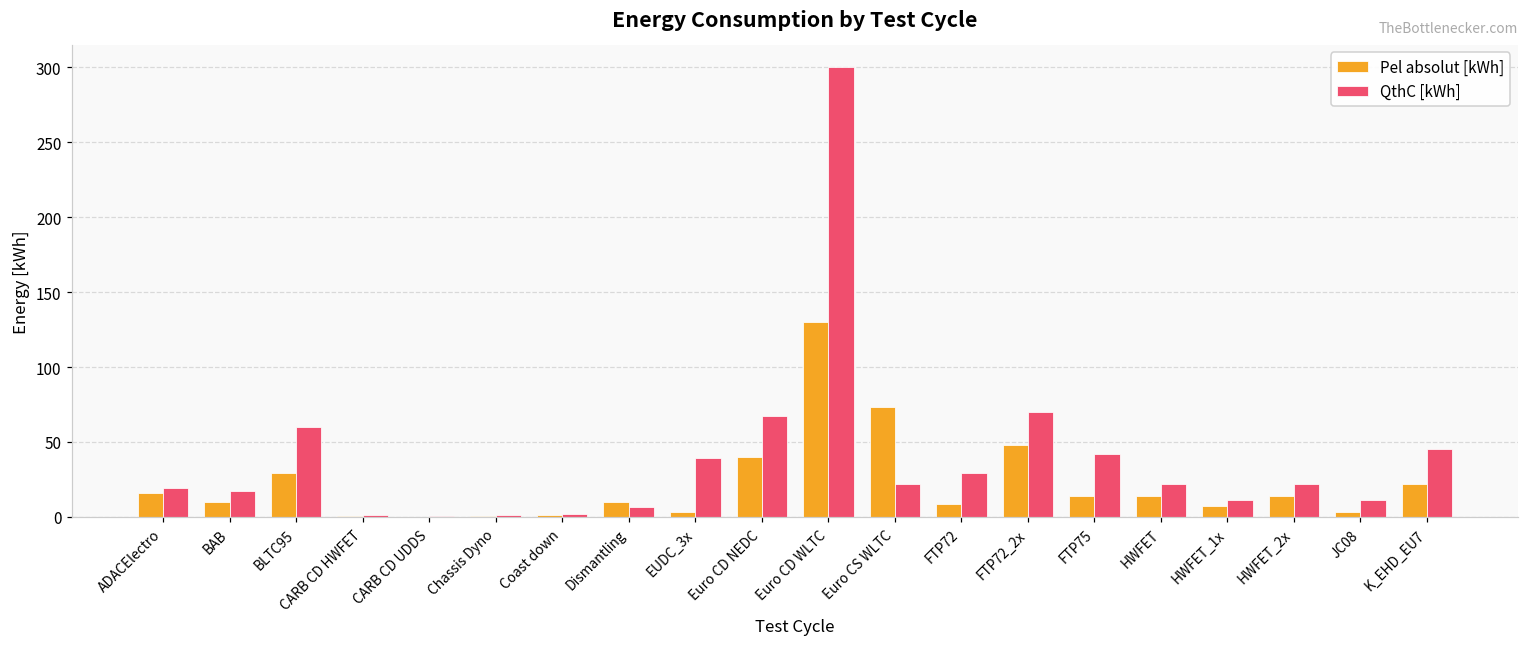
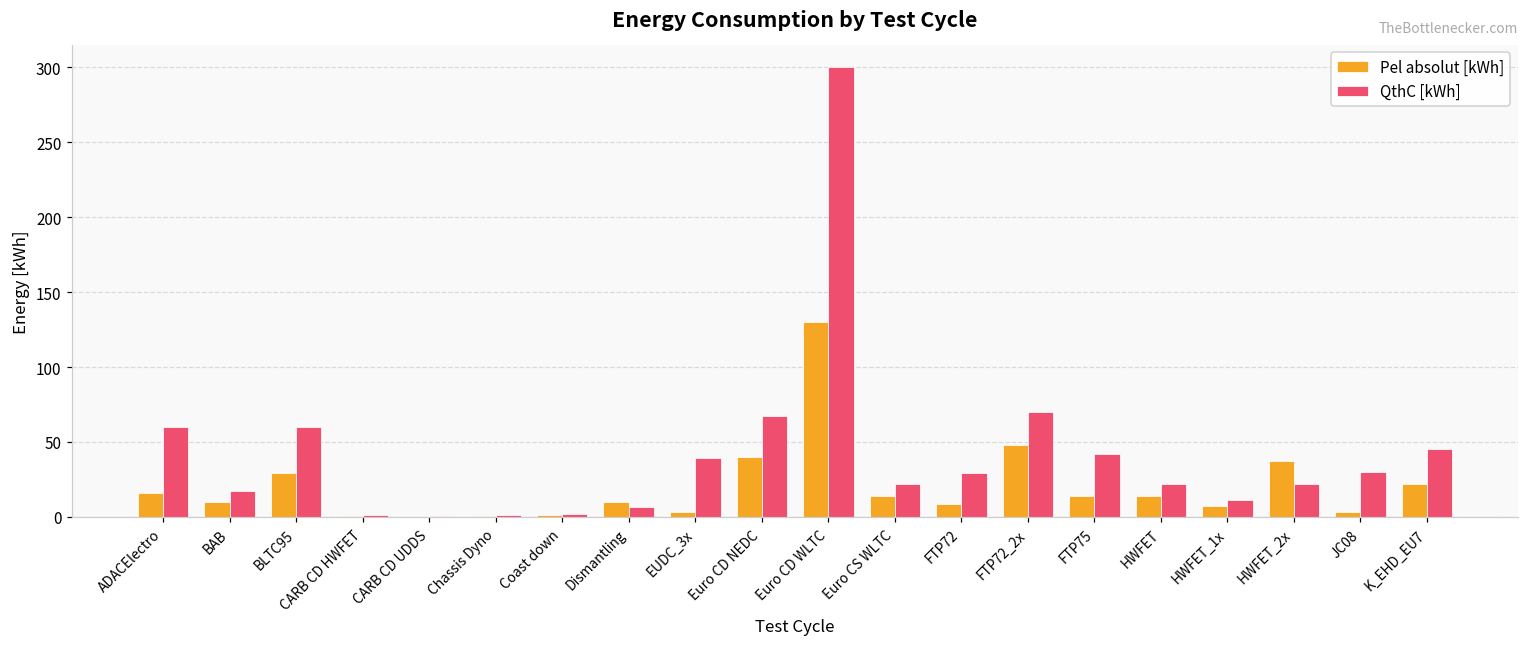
QthC [kWh], ADACElectro: 19 -> 60
Pel absolut [kWh], Euro CS WLTC: 74 -> 14
Pel absolut [kWh], HWFET_2x: 14 -> 38
QthC [kWh], JC08: 11 -> 30
